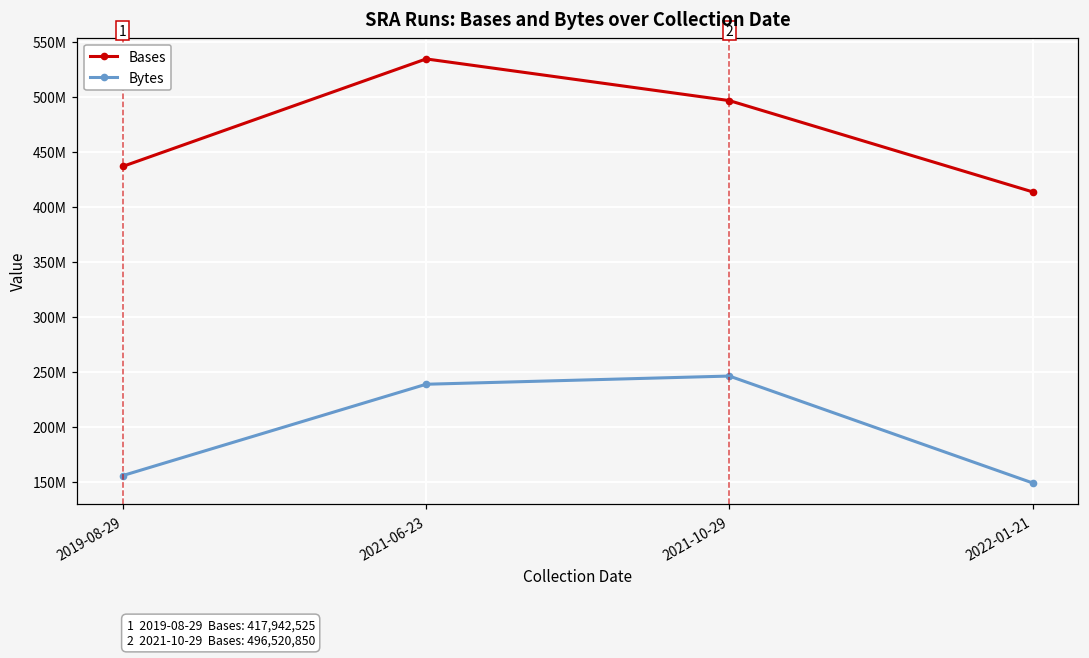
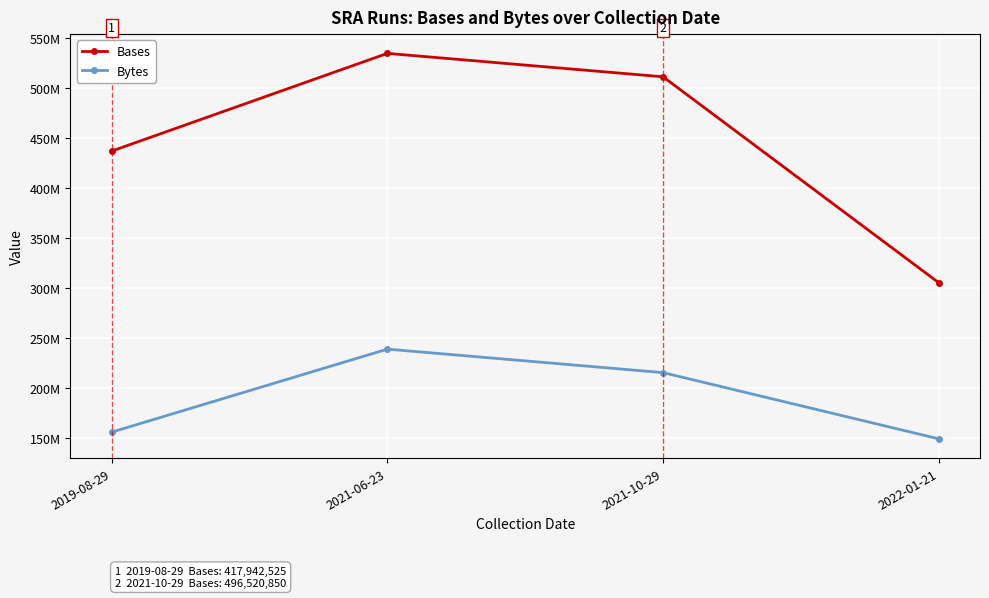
Bases, 2021-10-29: 500000000 -> 510000000
Bytes, 2021-10-29: 250000000 -> 220000000
Bases, 2022-01-21: 410000000 -> 310000000
